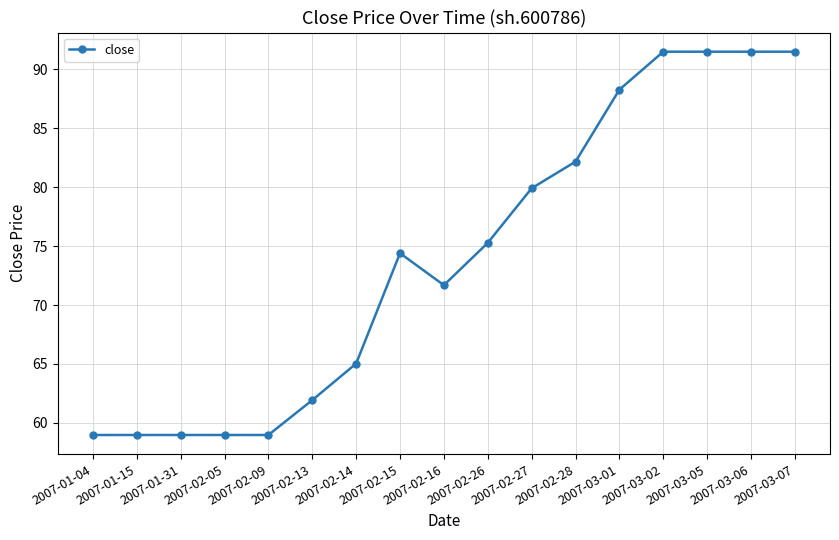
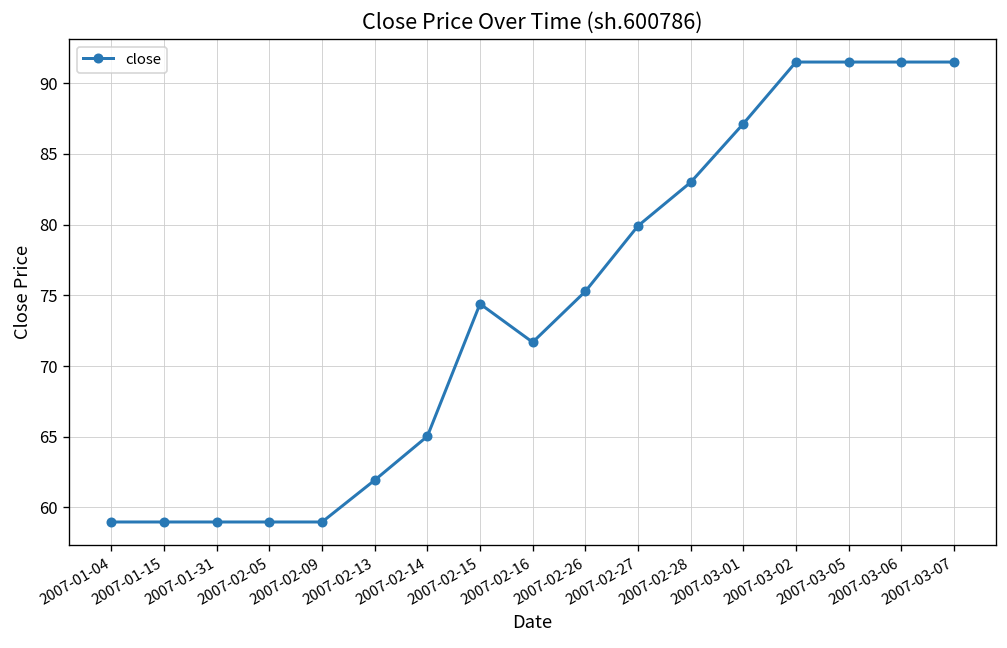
2007-02-28: 82.2 -> 83.0
2007-03-01: 88.3 -> 87.1
